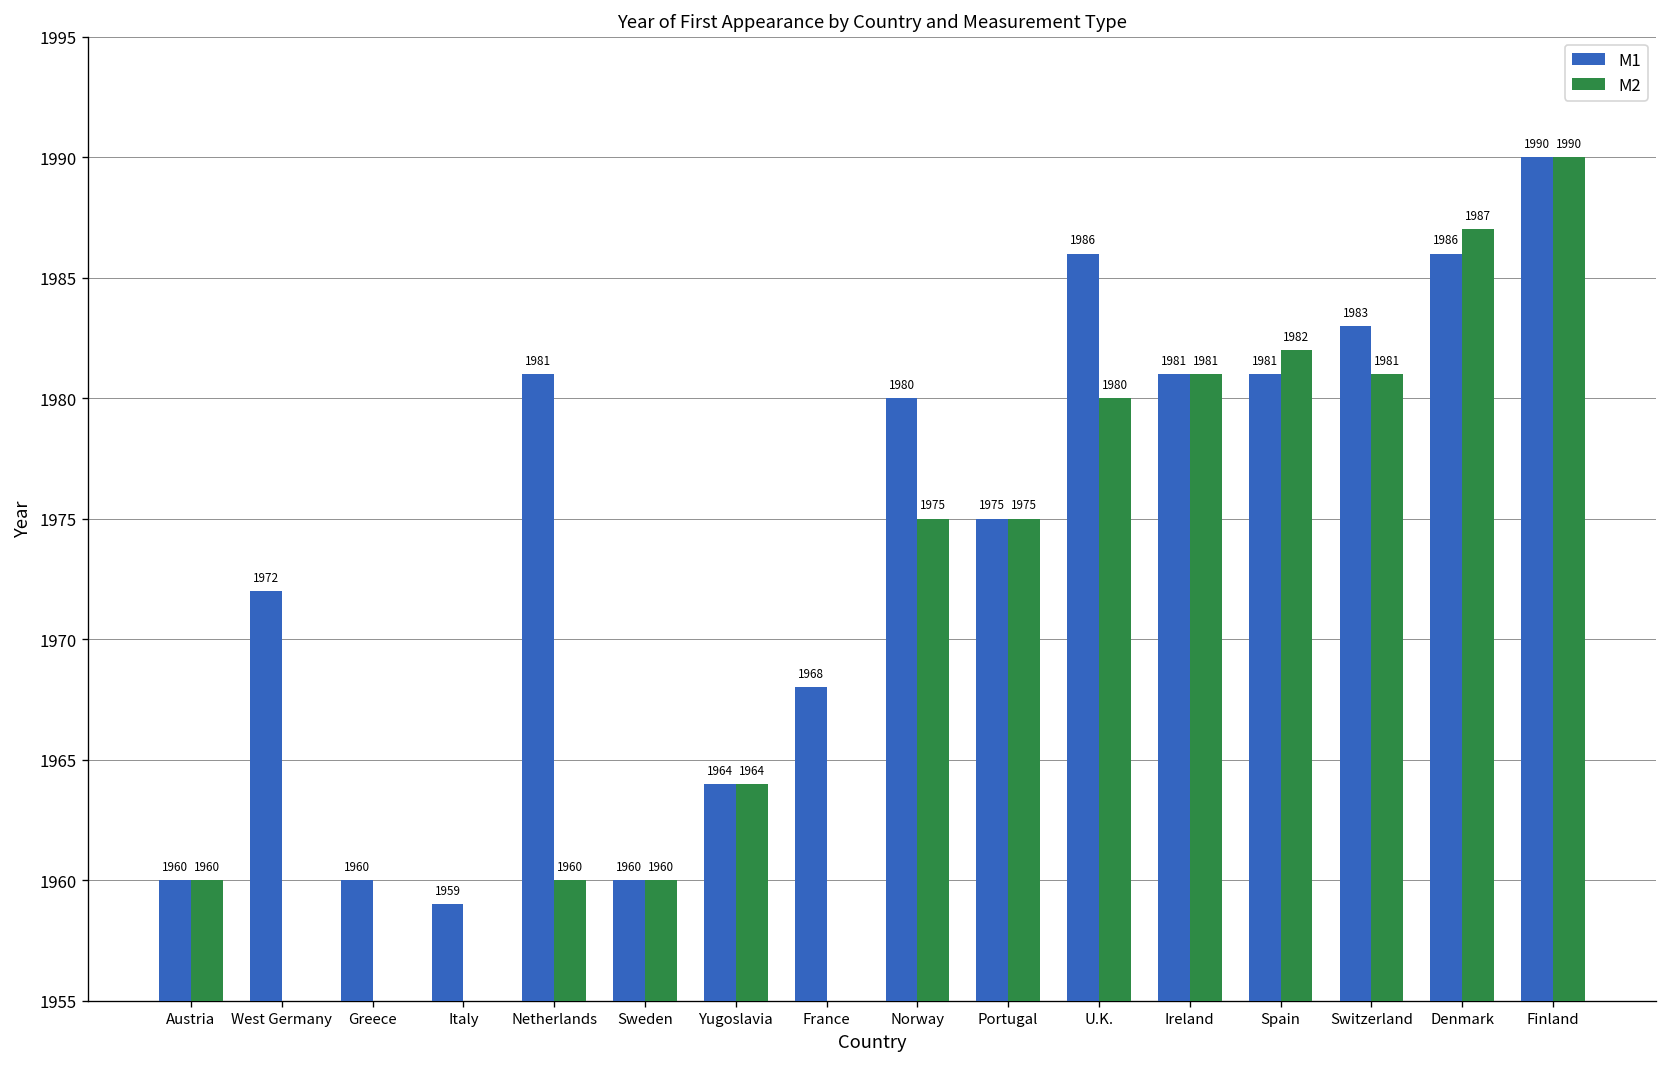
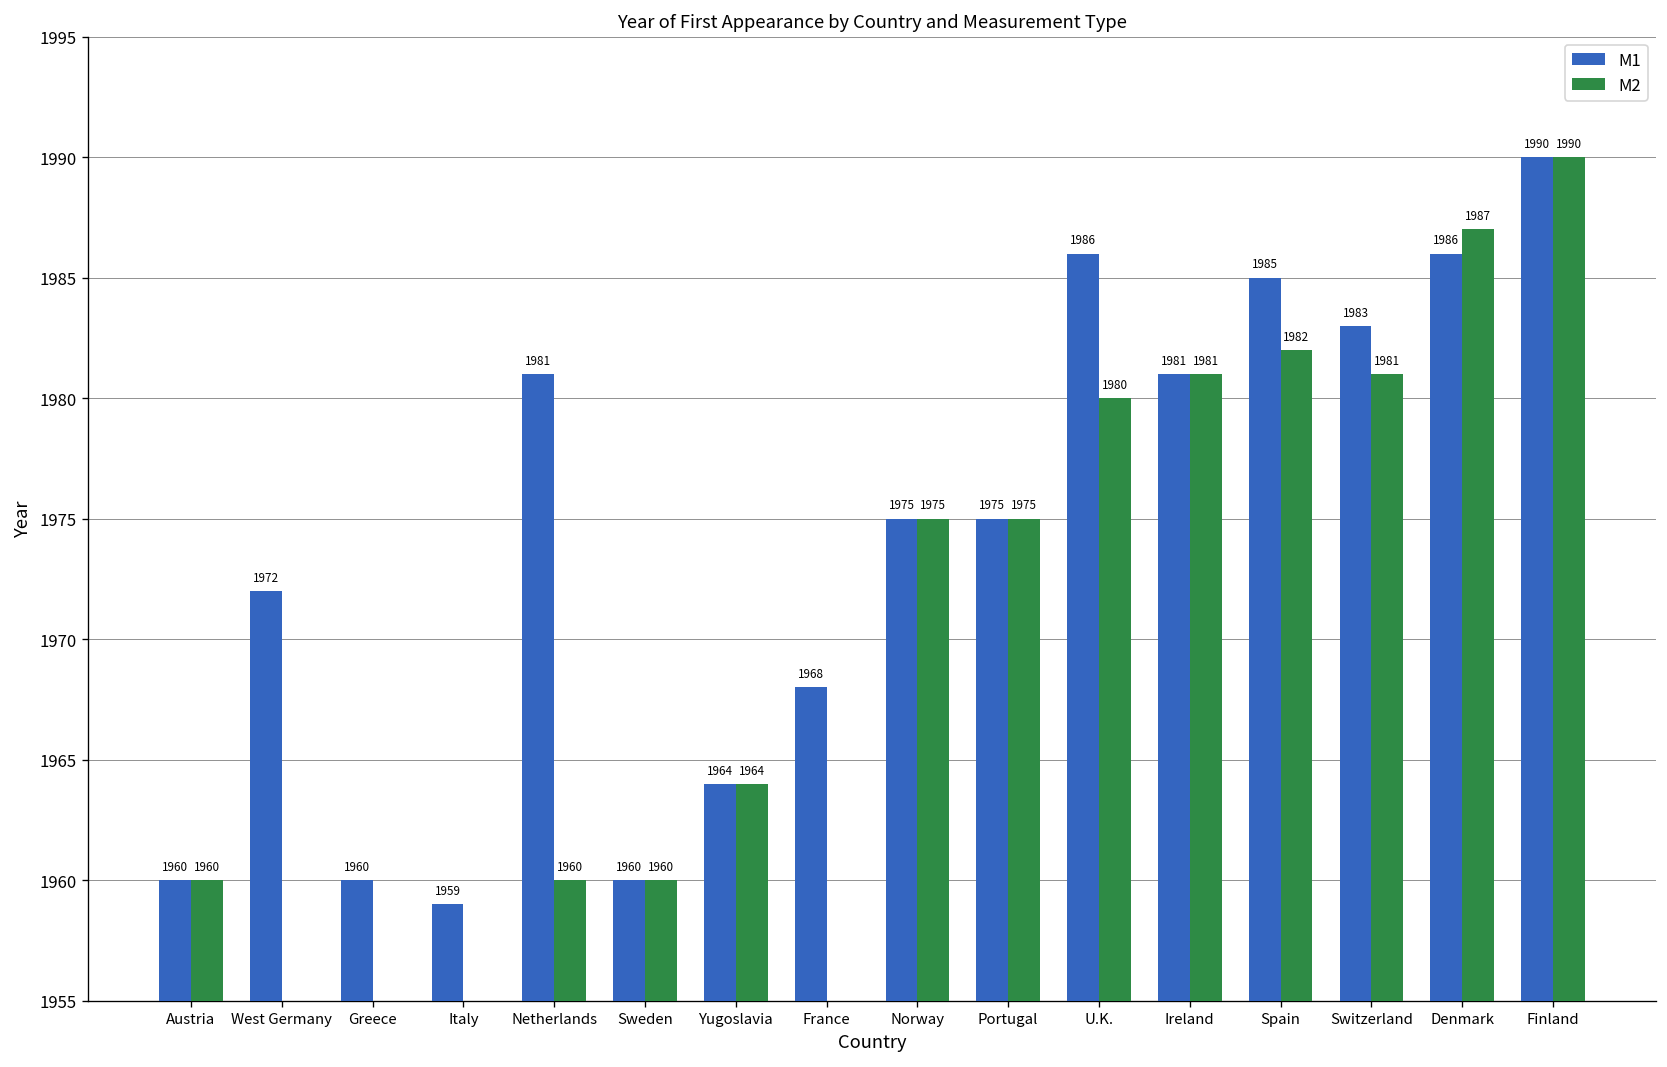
M1, Norway: 1980 -> 1975
M1, Spain: 1981 -> 1985
